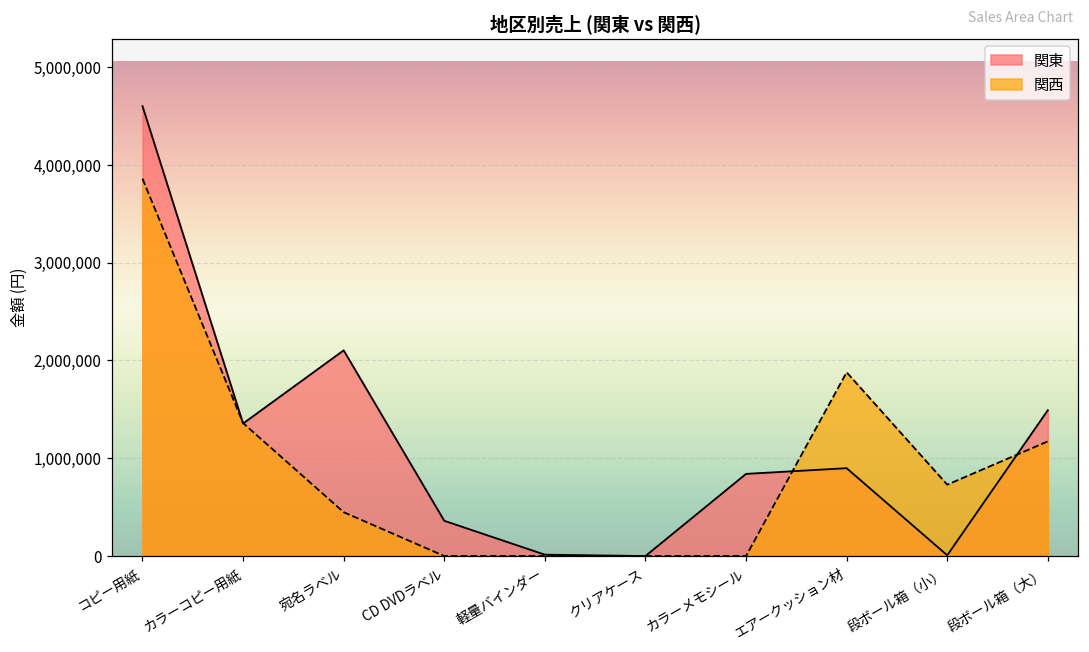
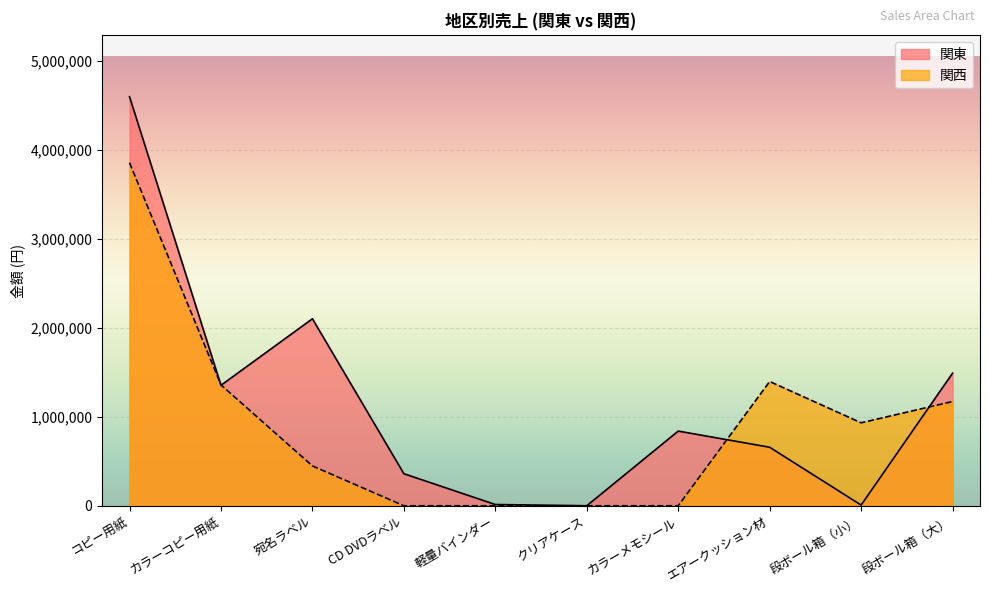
関東, エアークッション材: 900,000 -> 700,000
関西, エアークッション材: 1,900,000 -> 1,400,000
関西, 段ボール箱（小）: 700,000 -> 900,000
